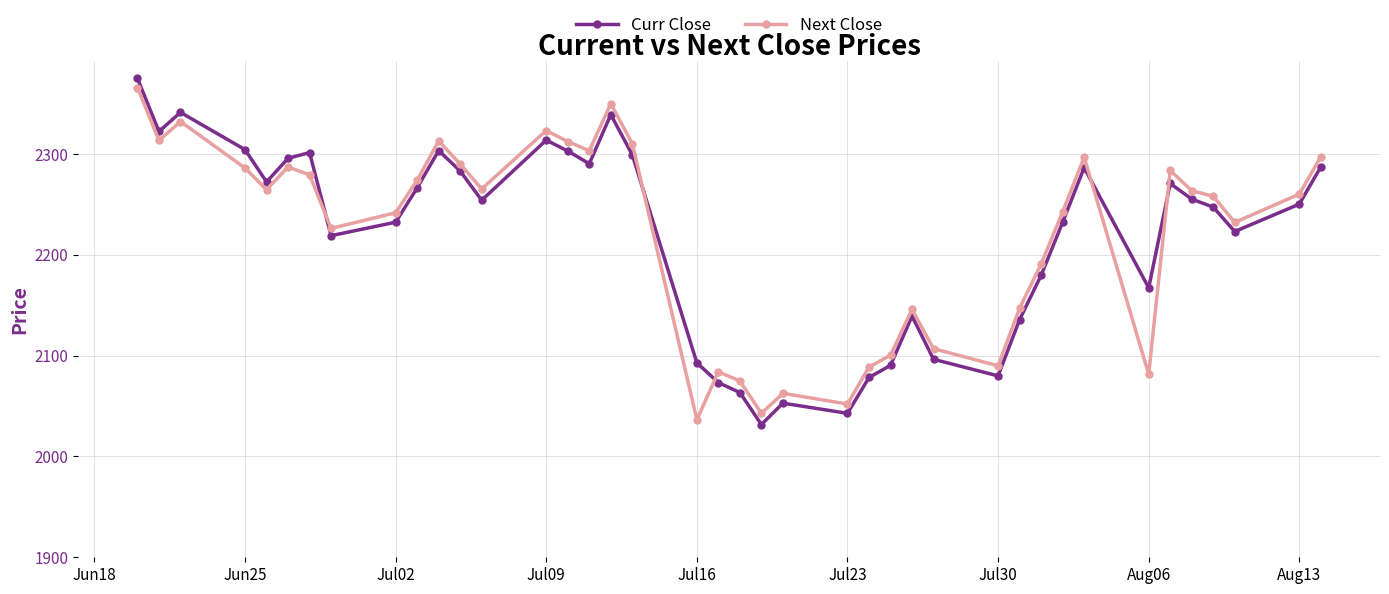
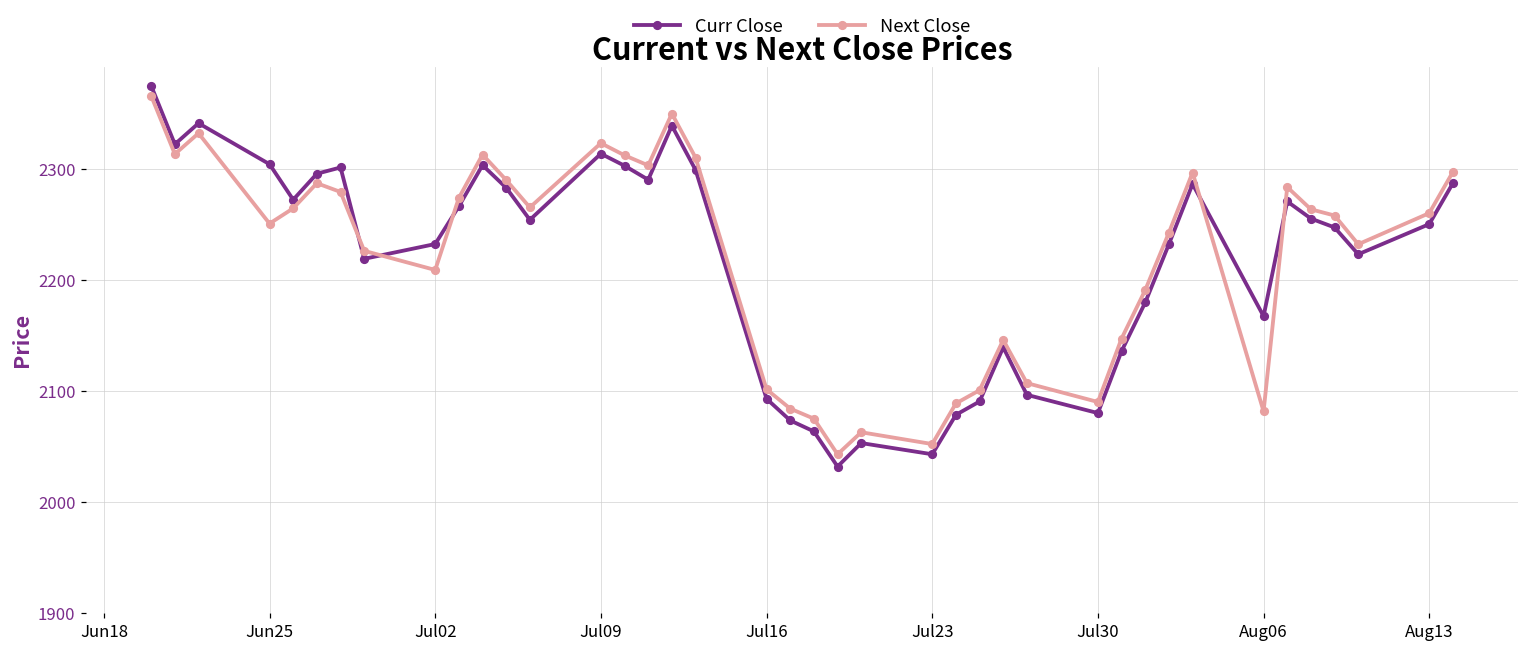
Next Close, Jun25: 2286 -> 2251
Next Close, Jul02: 2242 -> 2209
Next Close, Jul16: 2036 -> 2101
